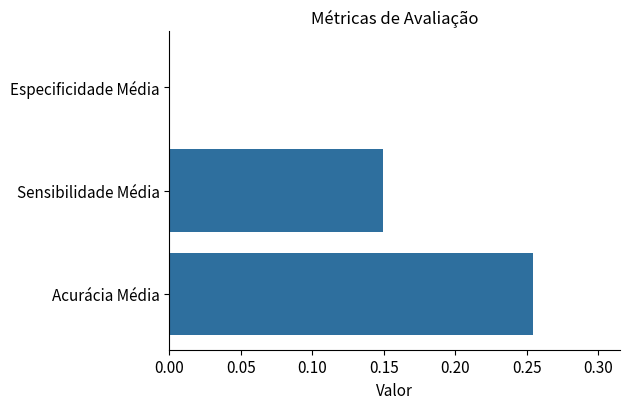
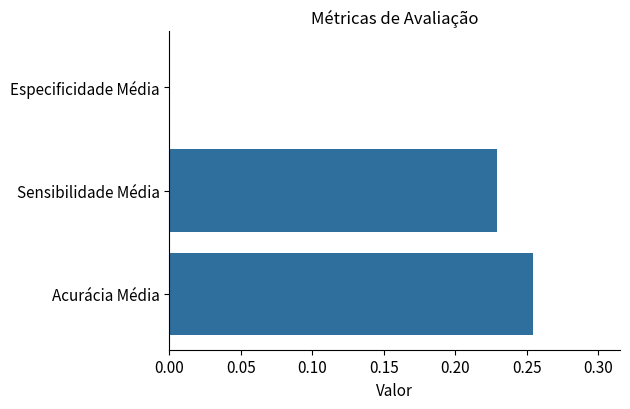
Sensibilidade Média: 0.149 -> 0.229
